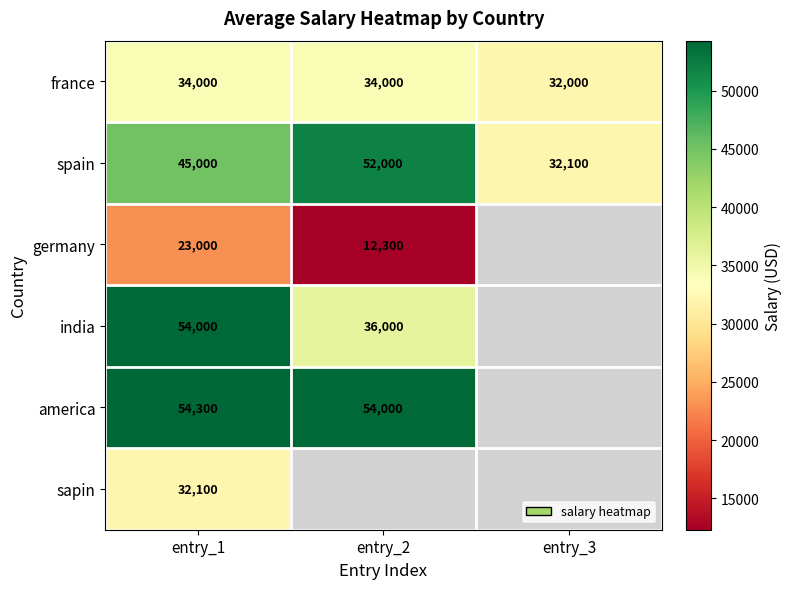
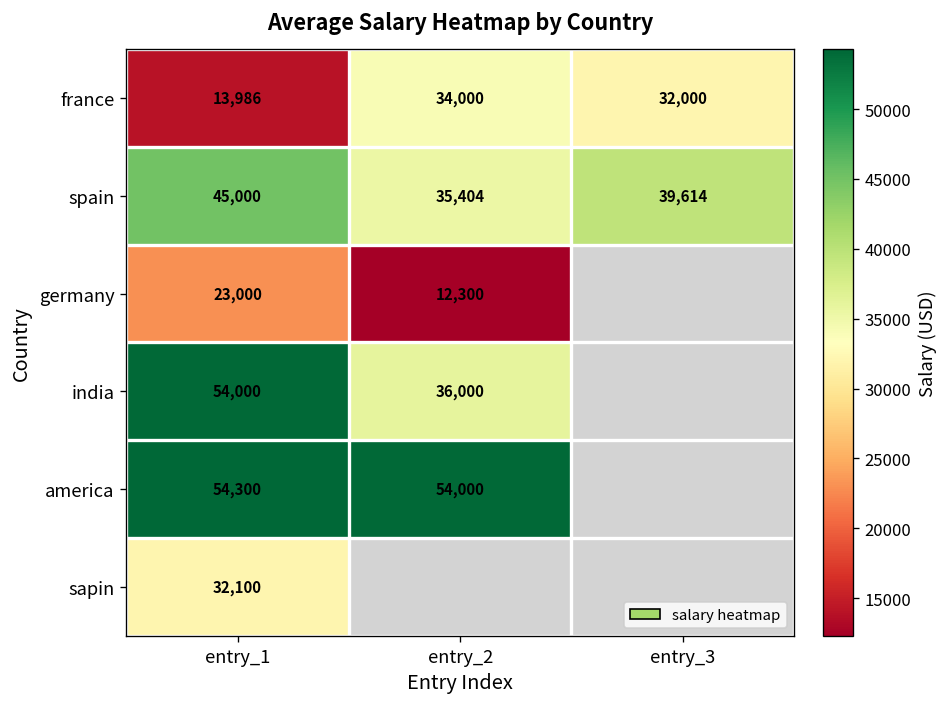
france, entry_1: 34,000 -> 13,986
spain, entry_2: 52,000 -> 35,404
spain, entry_3: 32,100 -> 39,614
